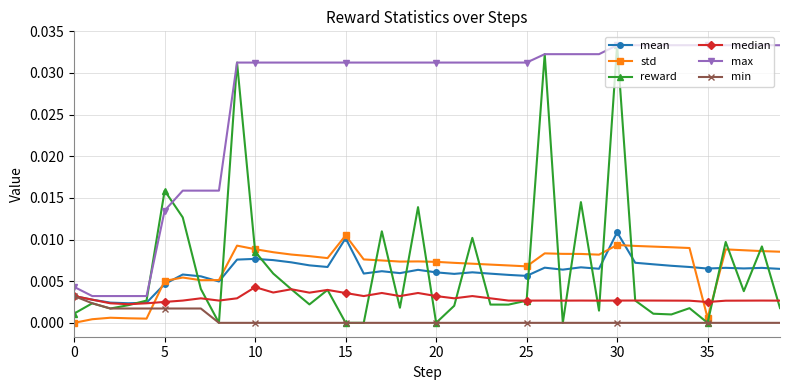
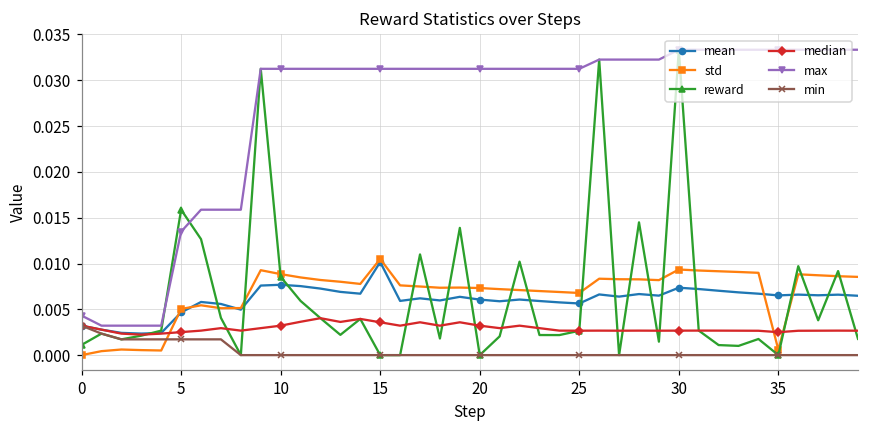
median, 10: 0.004 -> 0.003
mean, 30: 0.011 -> 0.007
